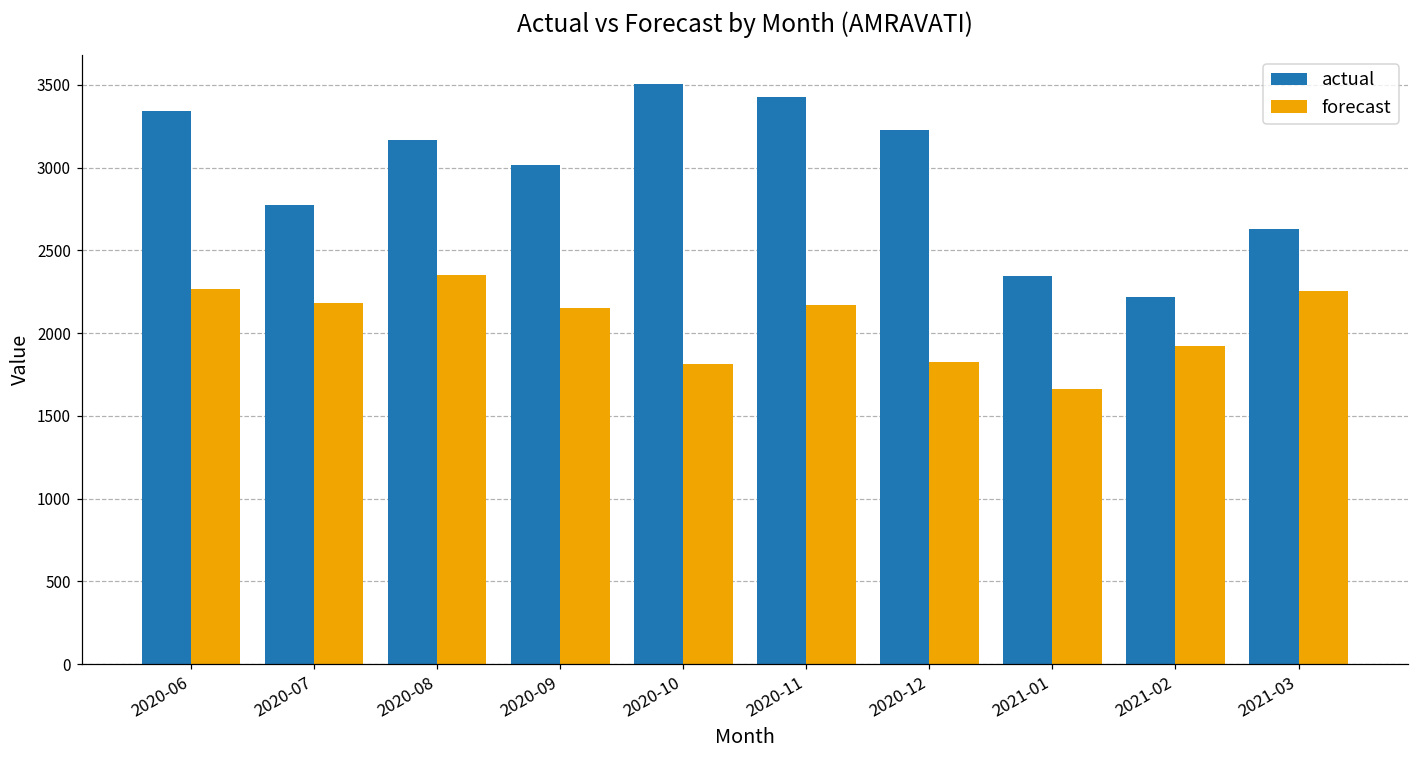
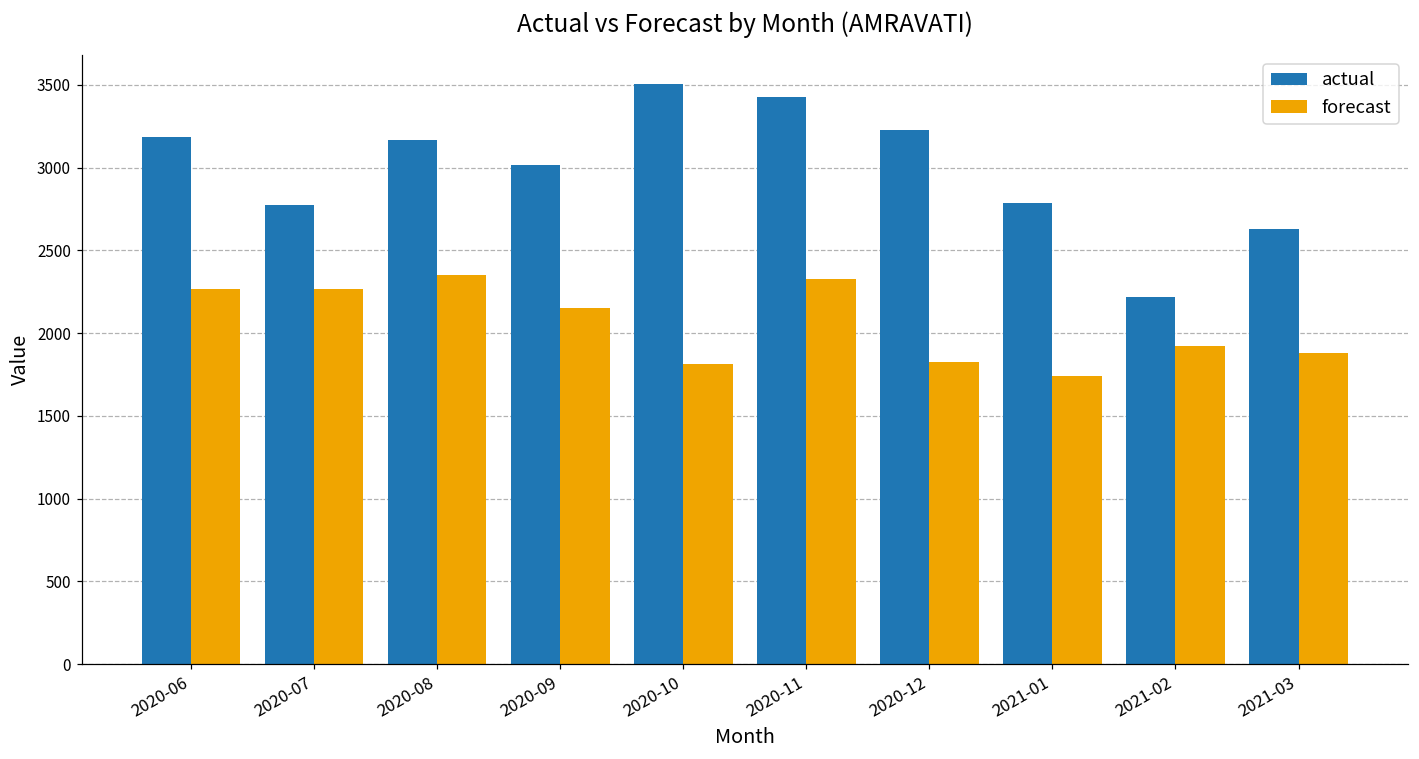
actual, 2020-06: 3340 -> 3180
forecast, 2020-07: 2180 -> 2270
forecast, 2020-11: 2170 -> 2330
actual, 2021-01: 2350 -> 2780
forecast, 2021-01: 1670 -> 1740
forecast, 2021-03: 2260 -> 1880
